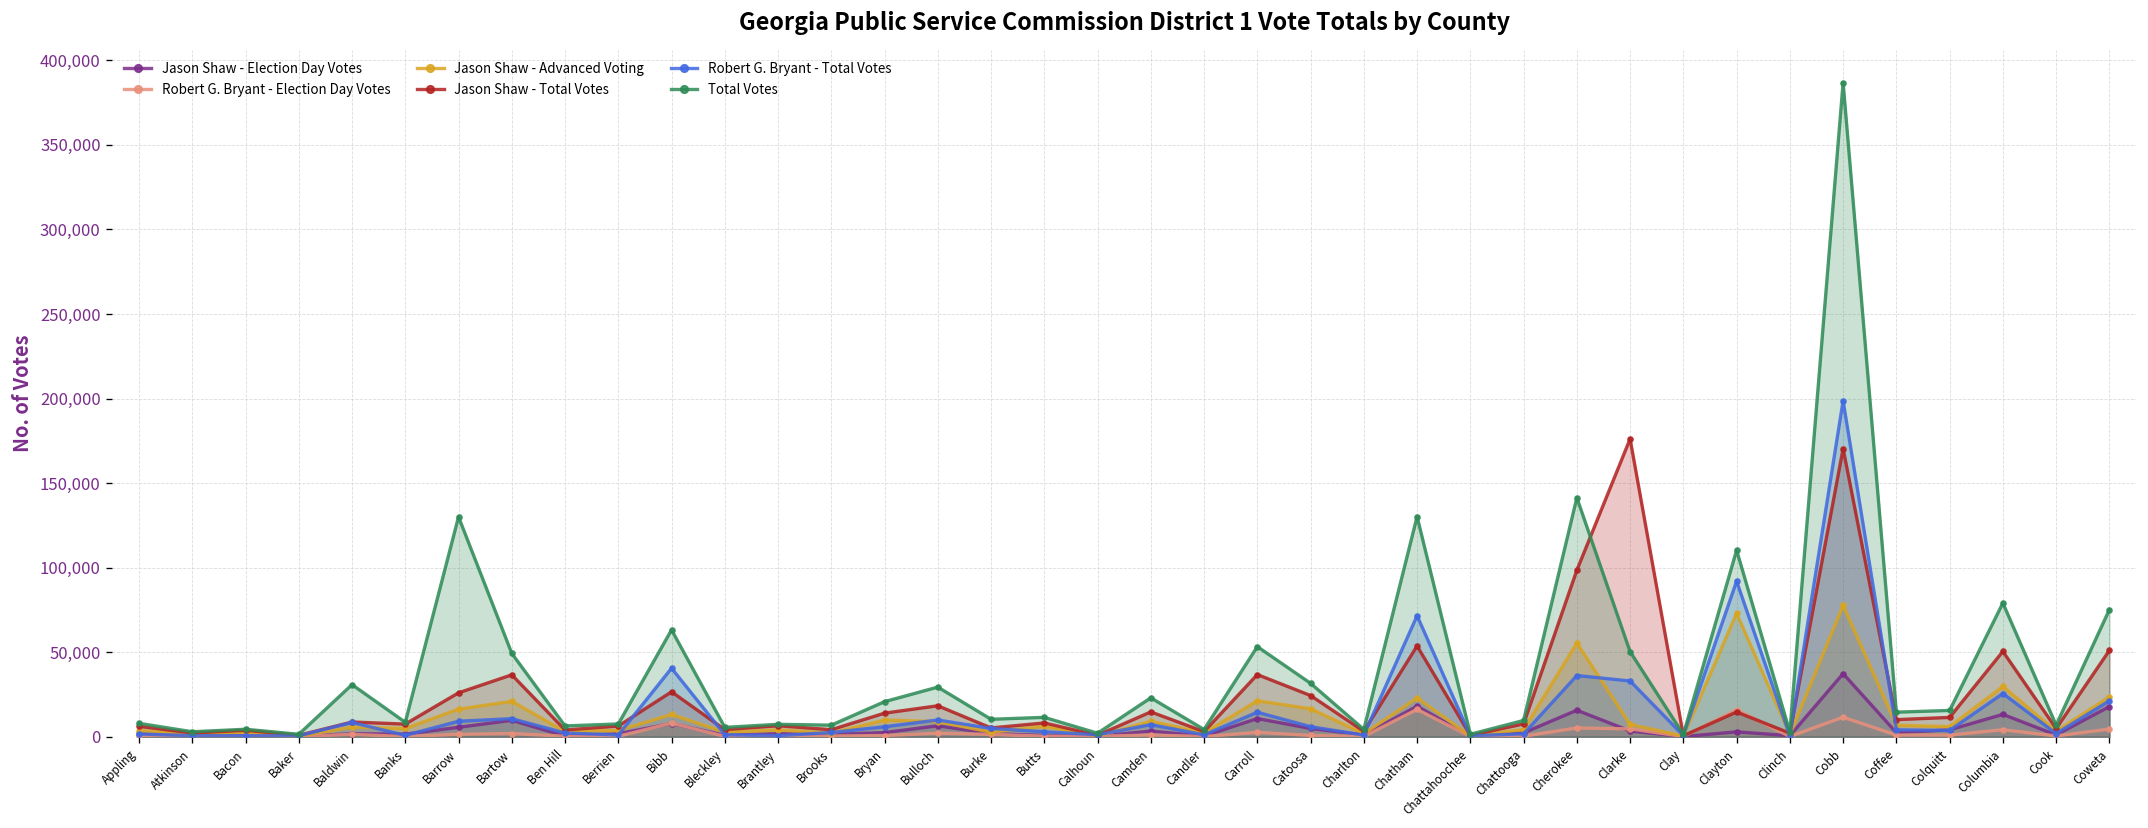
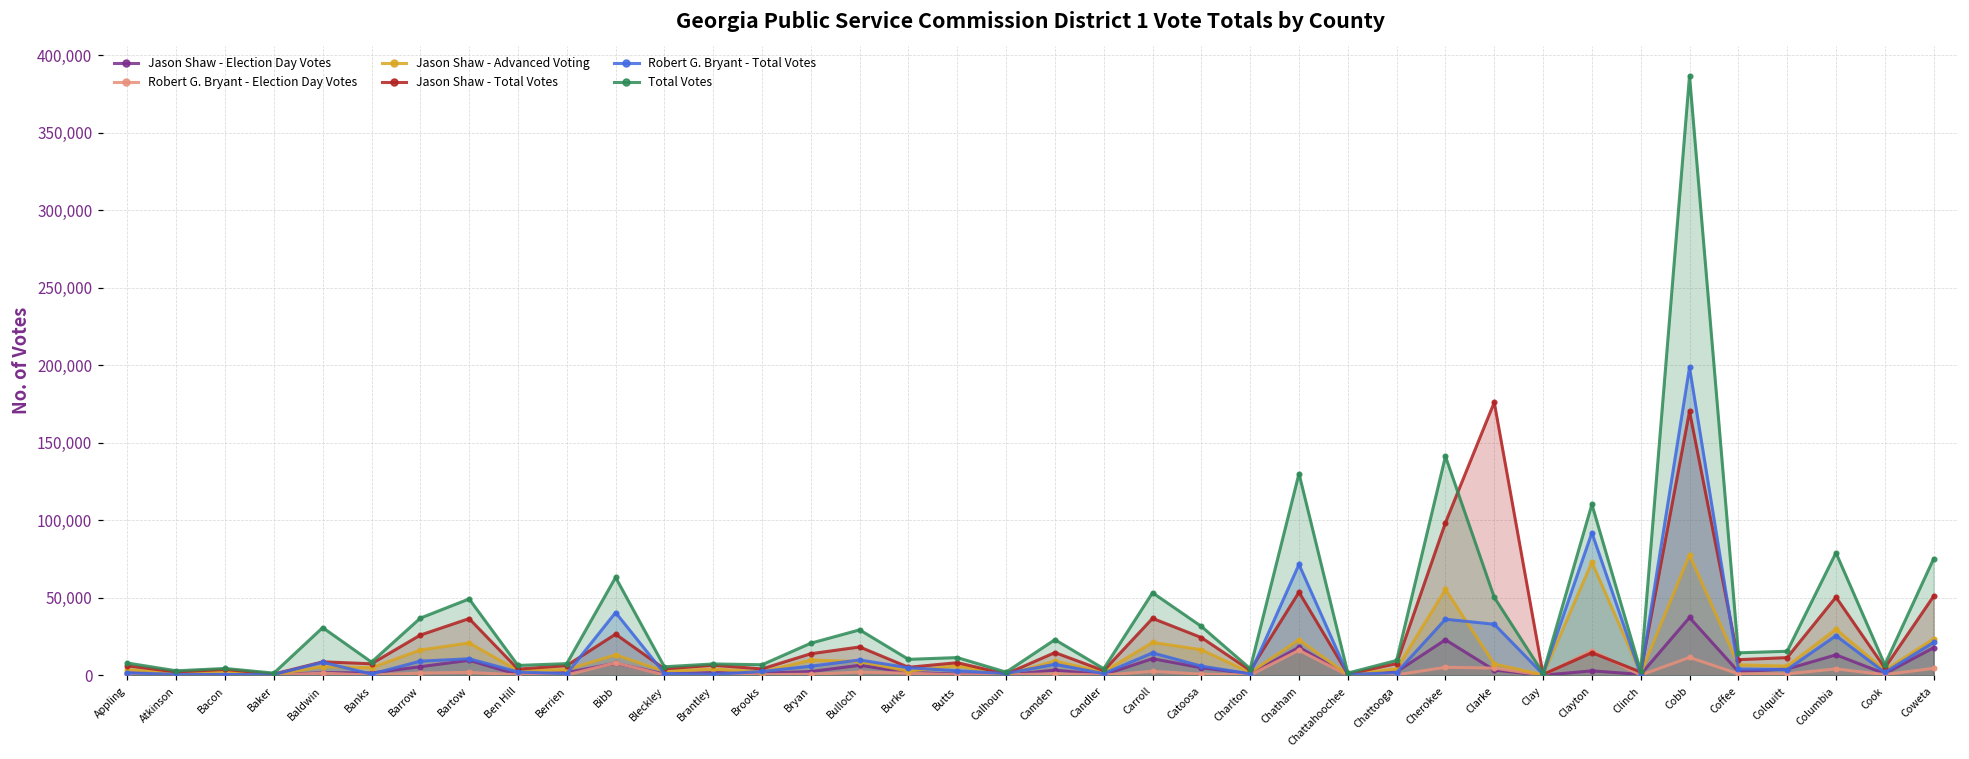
Total Votes, Barrow: 130,000 -> 37,000
Jason Shaw - Election Day Votes, Cherokee: 16,000 -> 23,000
